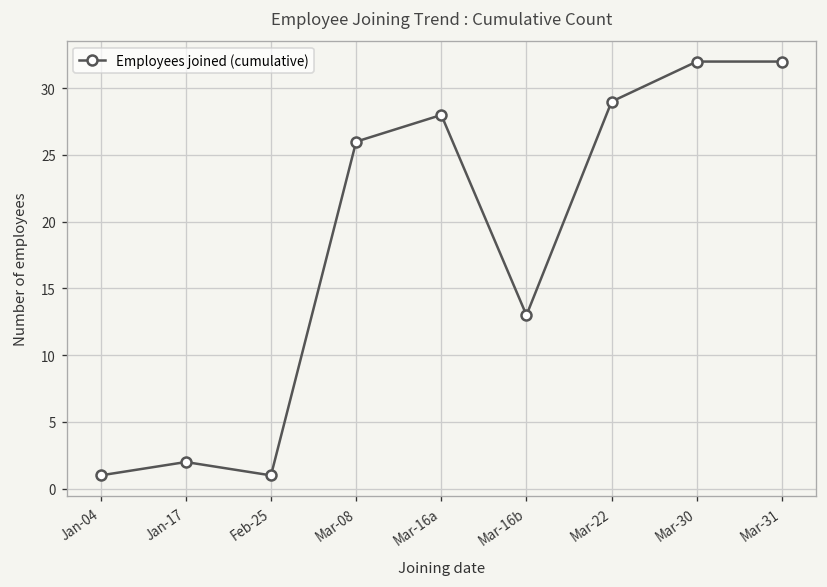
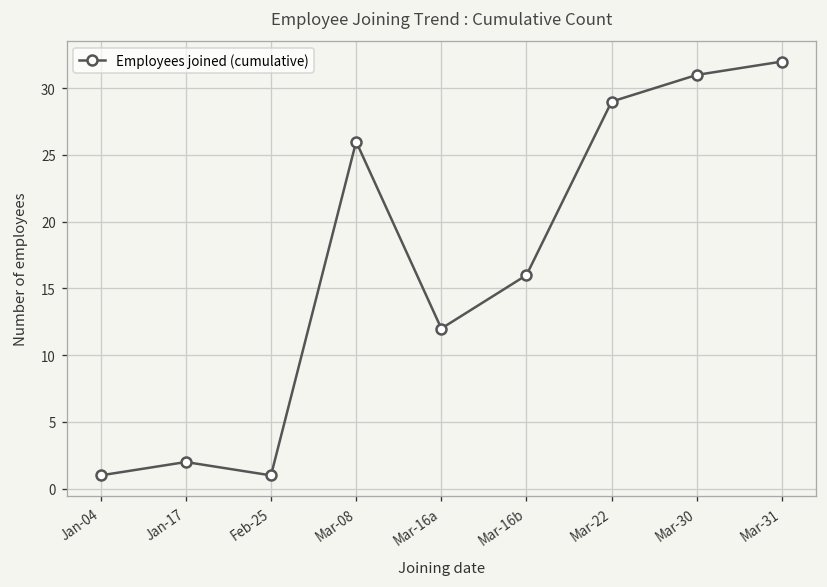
Mar-16a: 28 -> 12
Mar-16b: 13 -> 16
Mar-30: 32 -> 31
